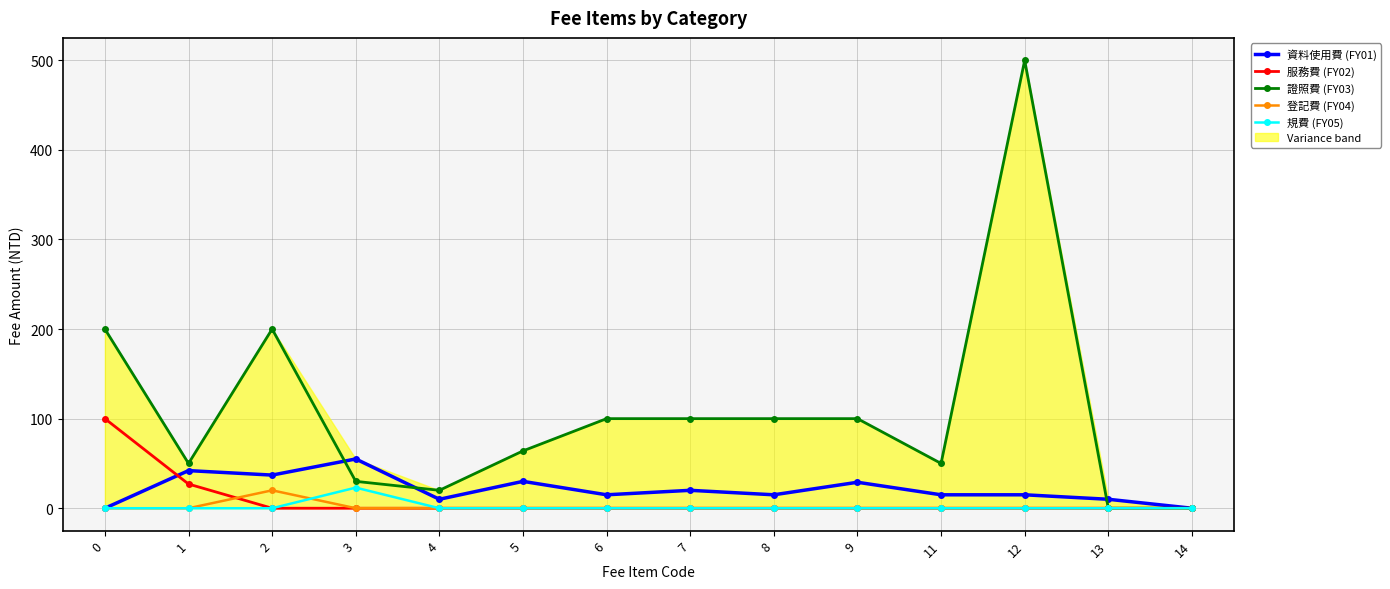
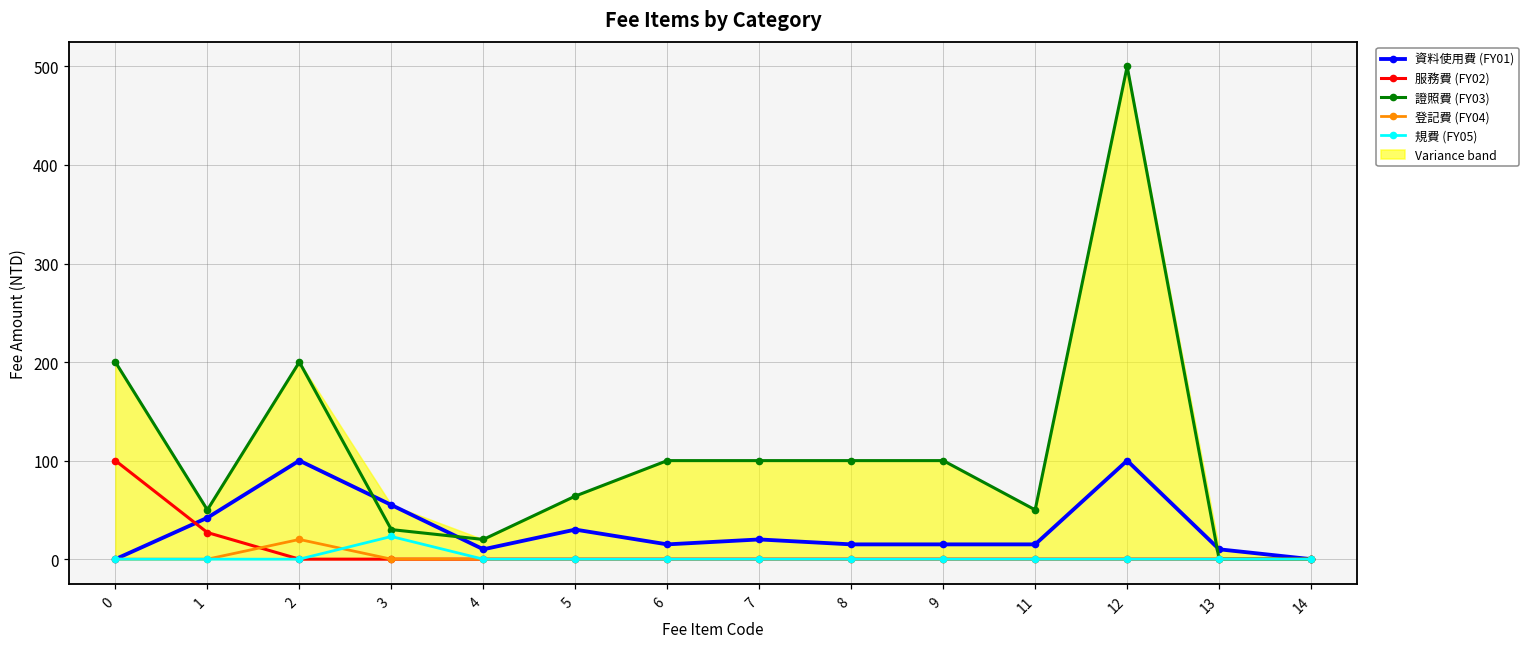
資料使用費 (FY01), 2: 40 -> 100
資料使用費 (FY01), 9: 30 -> 20
資料使用費 (FY01), 12: 20 -> 100
